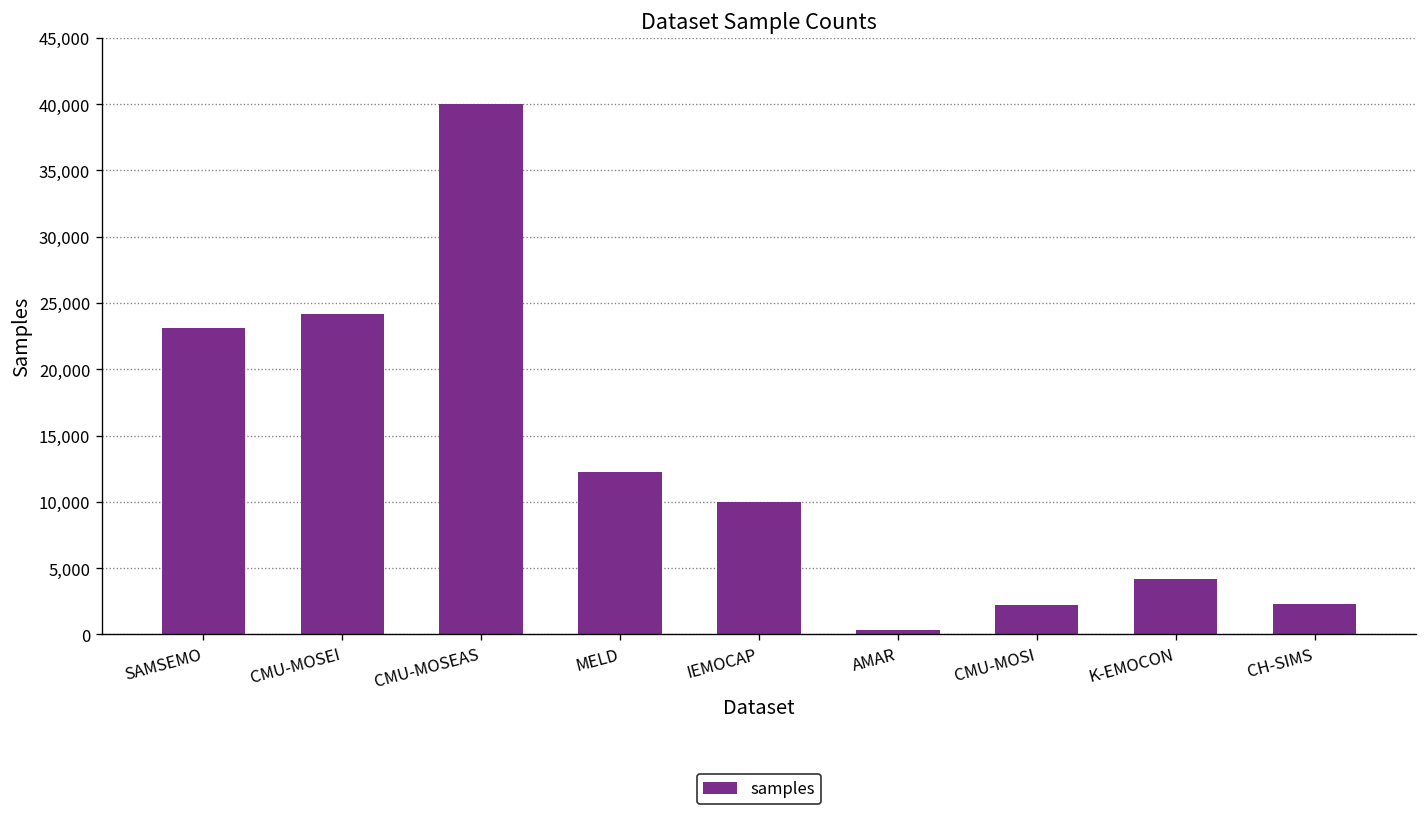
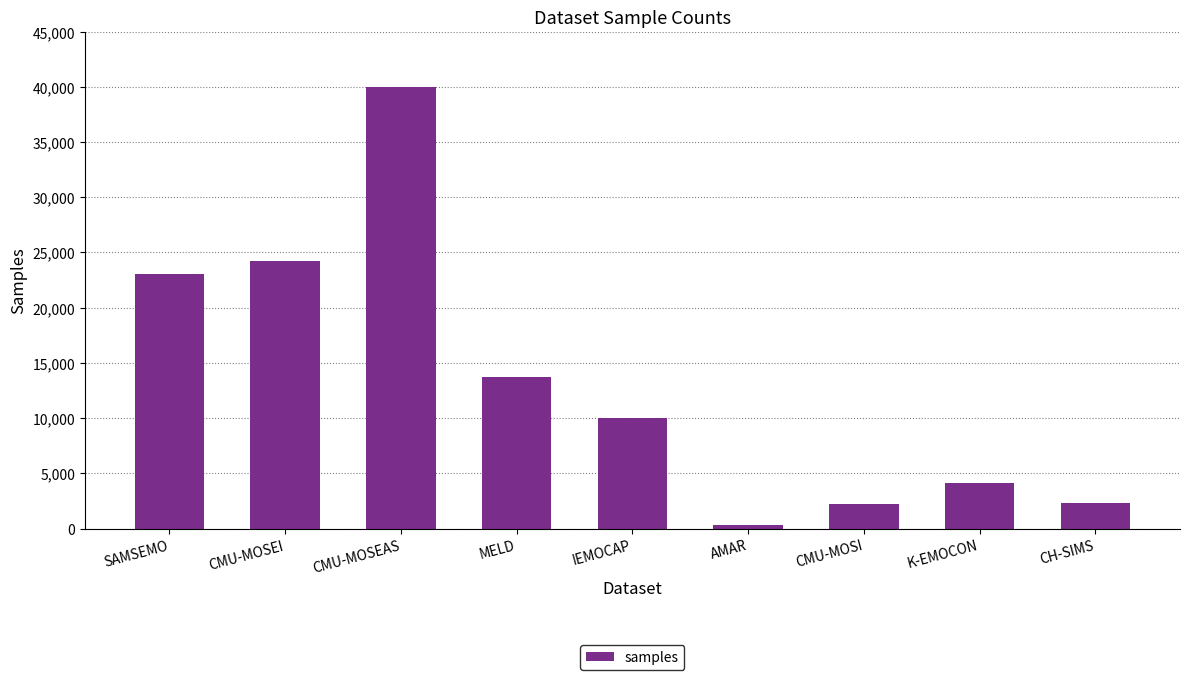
MELD: 12,300 -> 13,700
